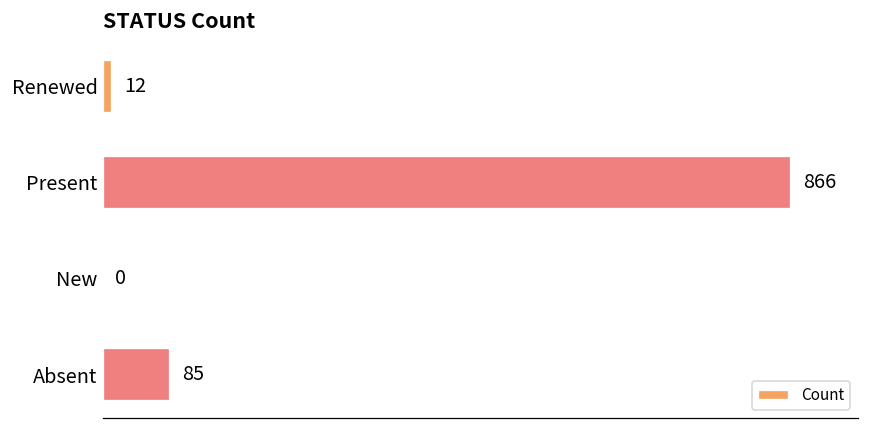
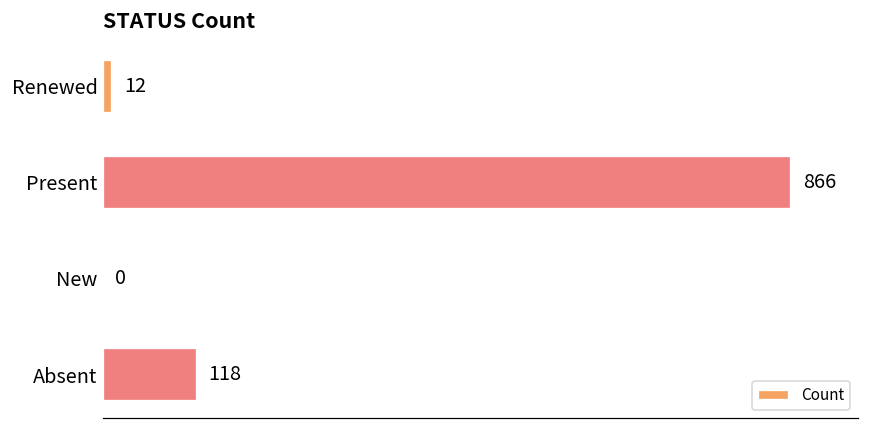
Absent: 85 -> 118
